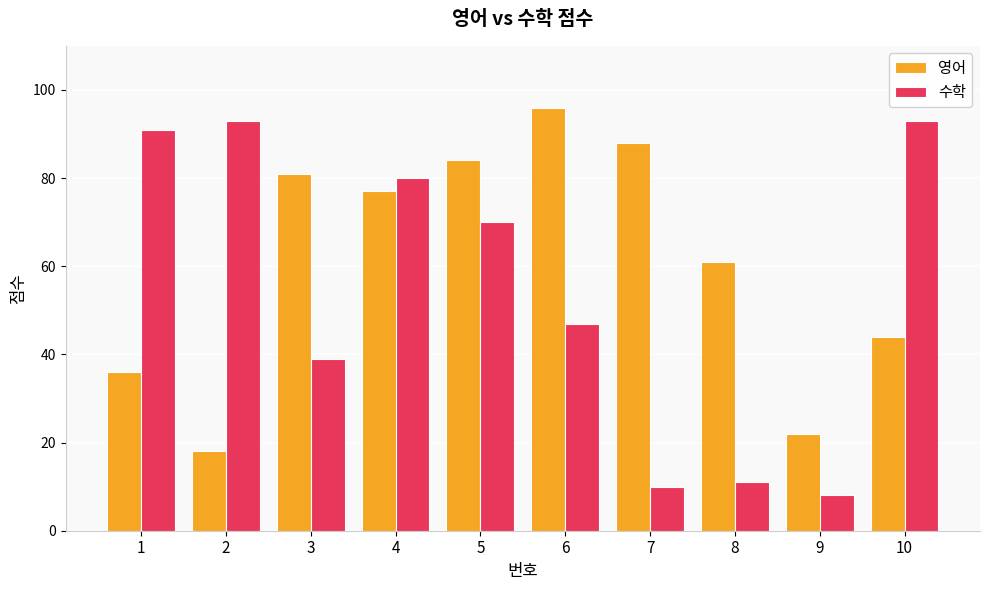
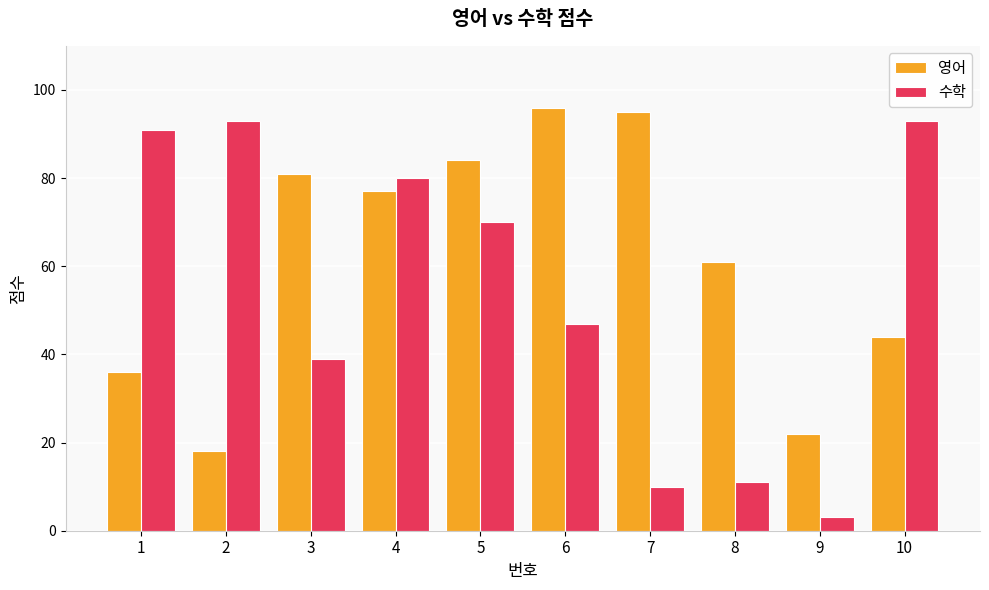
영어, 7: 88 -> 95
수학, 9: 8 -> 3
